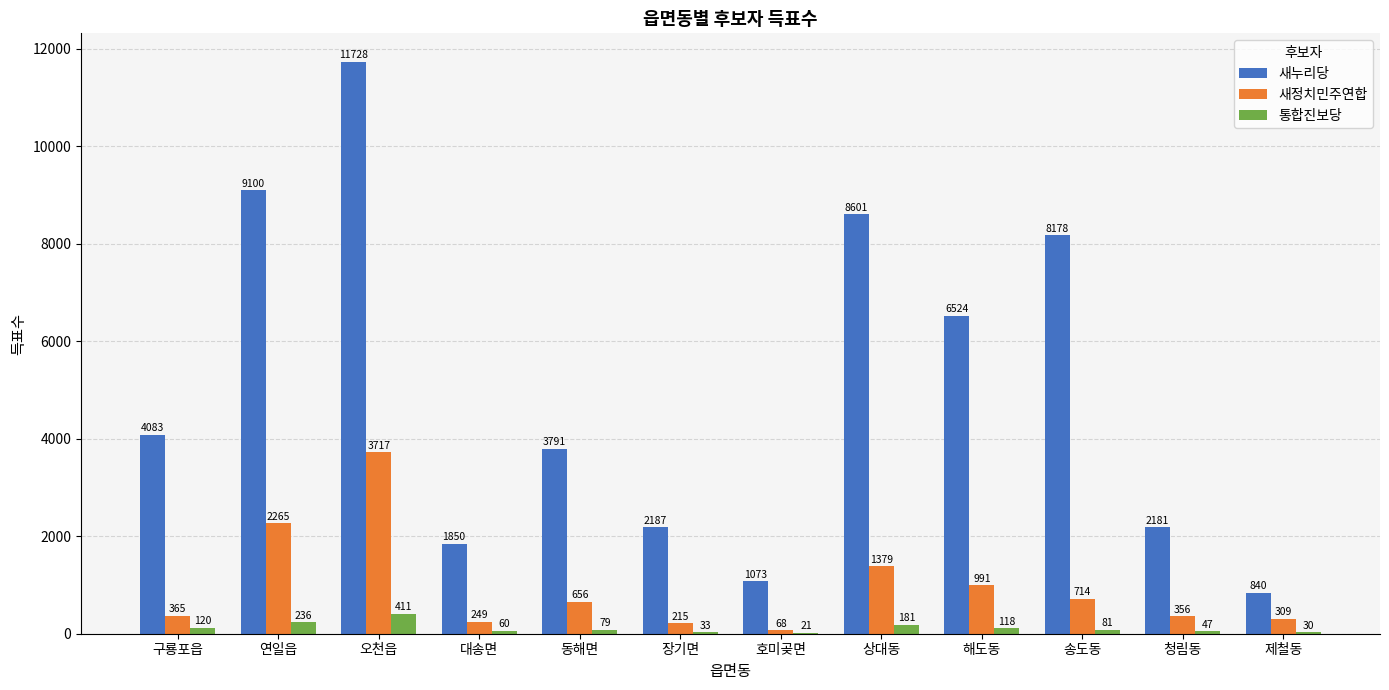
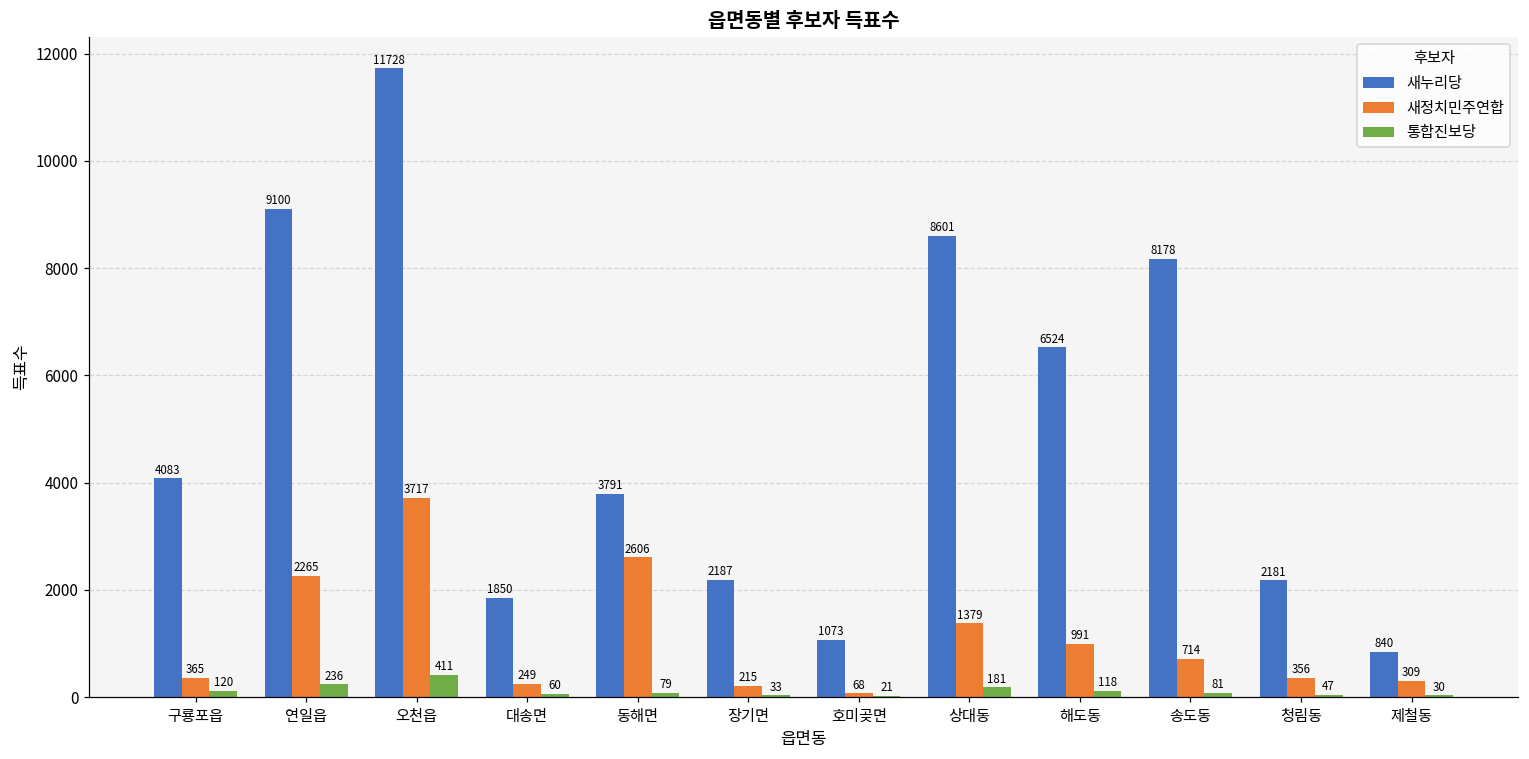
새정치민주연합, 동해면: 656 -> 2606
